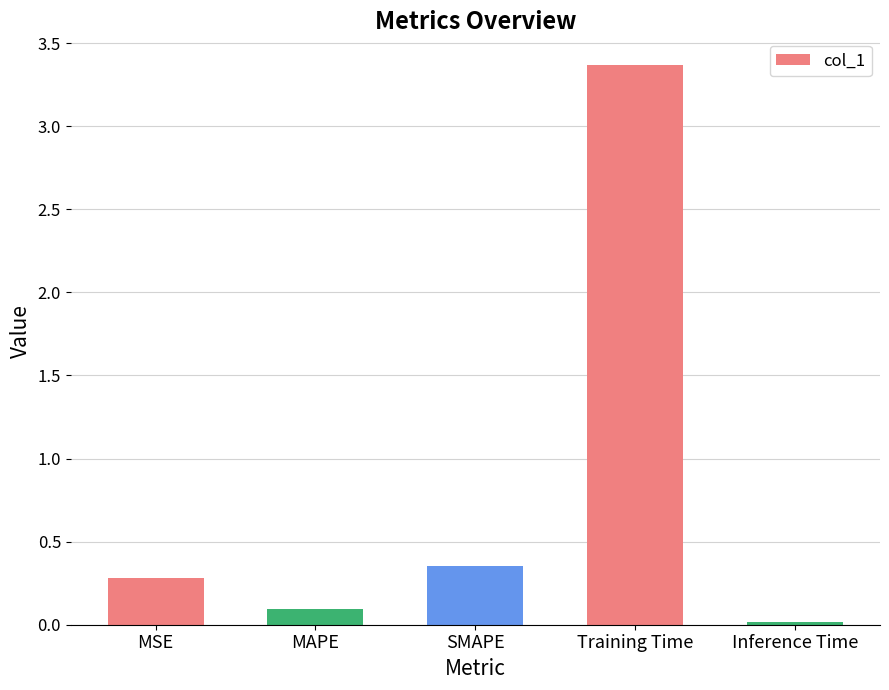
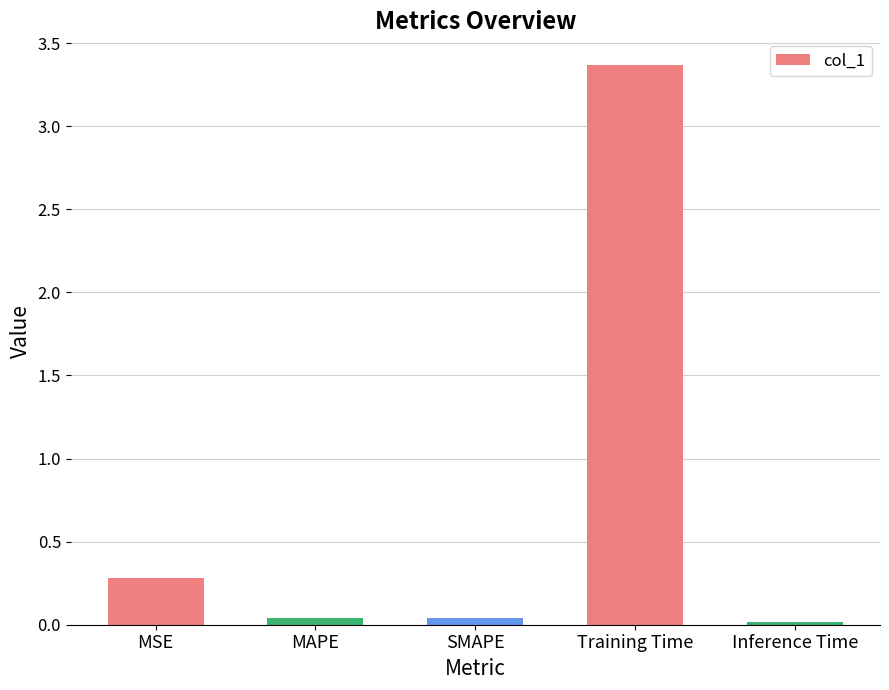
MAPE: 0.09 -> 0.04
SMAPE: 0.35 -> 0.04
